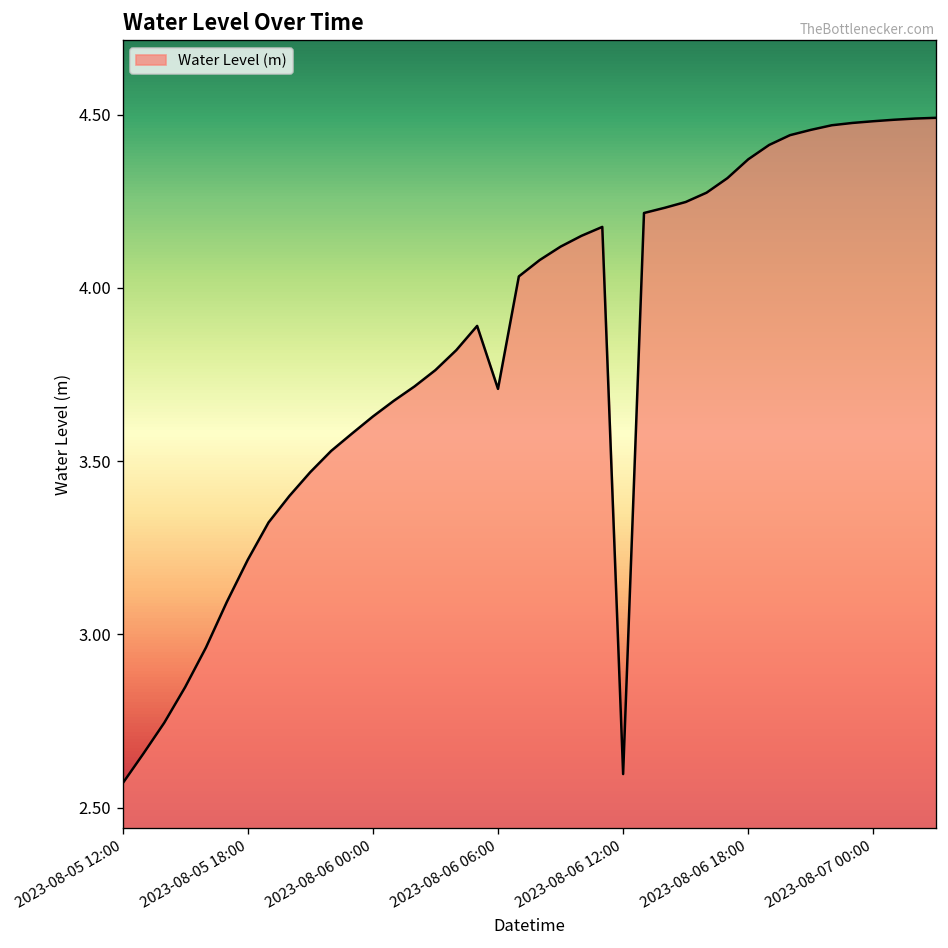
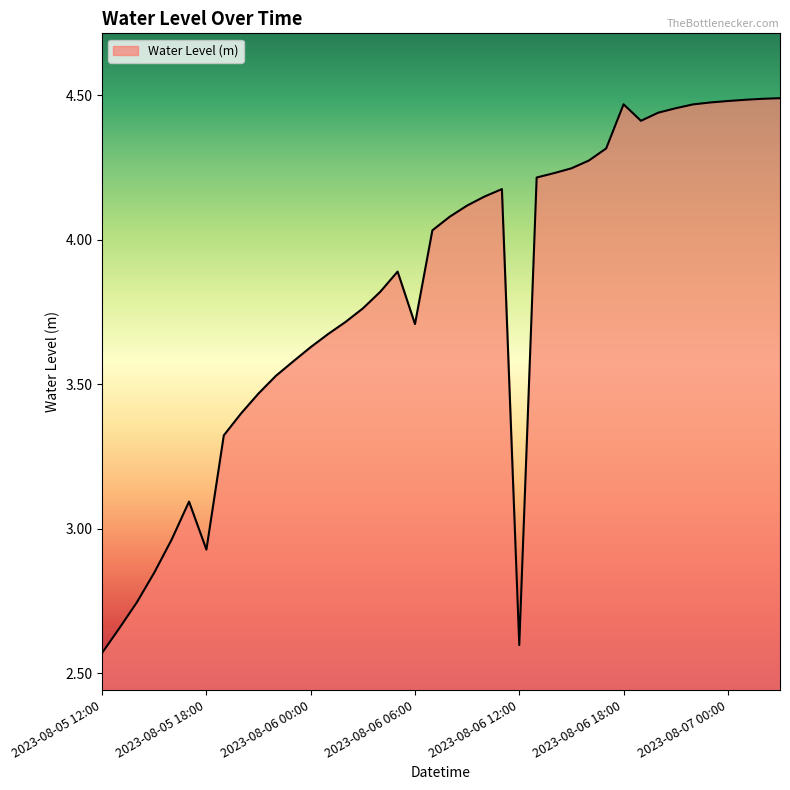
2023-08-05 18:00: 3.22 -> 2.93
2023-08-06 18:00: 4.37 -> 4.47
